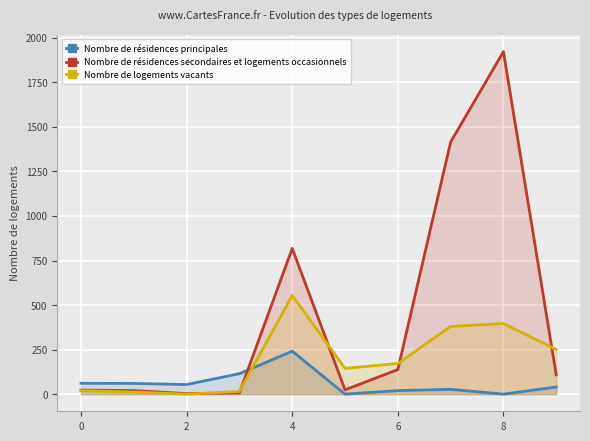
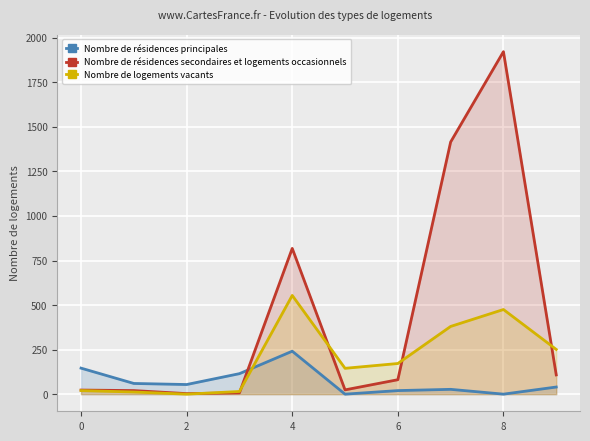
Nombre de résidences principales, 0: 60 -> 150
Nombre de résidences secondaires et logements occasionnels, 6: 140 -> 80
Nombre de logements vacants, 8: 400 -> 480
